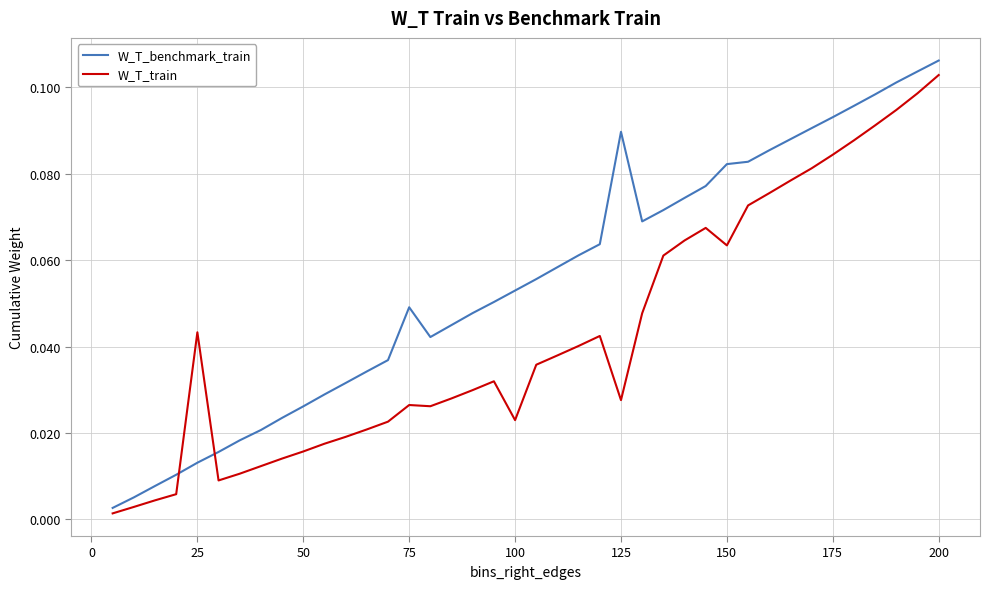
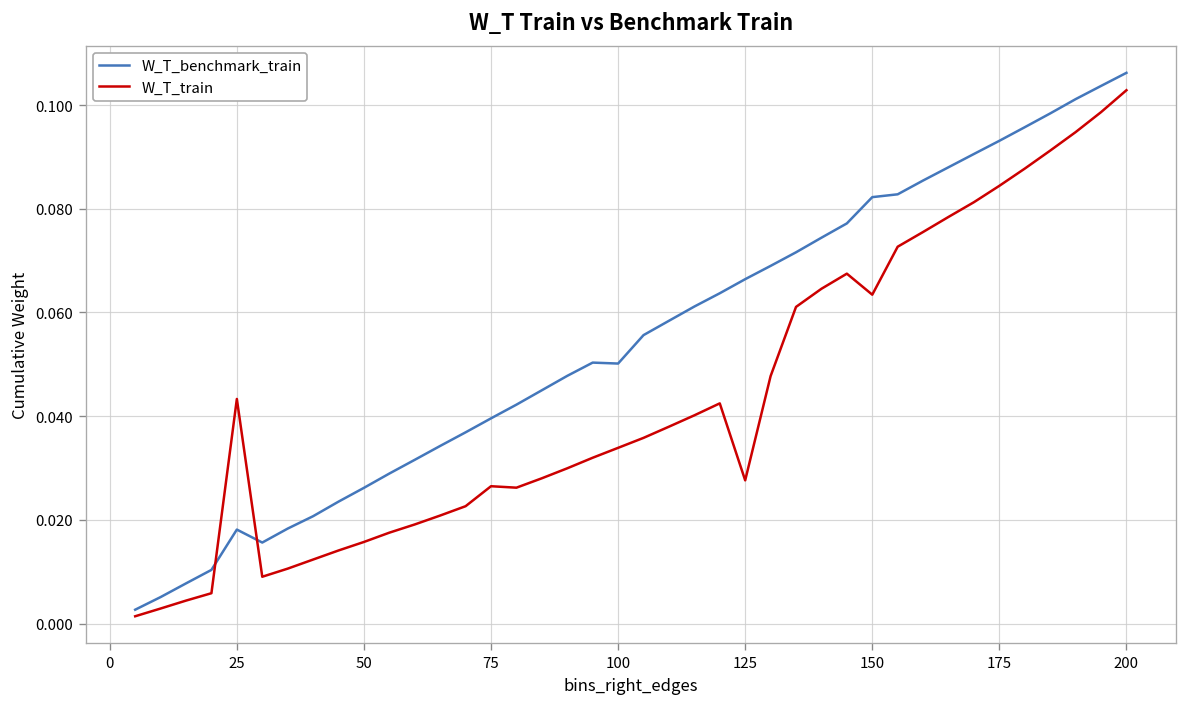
W_T_benchmark_train, 25: 0.013 -> 0.018
W_T_benchmark_train, 75: 0.049 -> 0.040
W_T_benchmark_train, 100: 0.053 -> 0.050
W_T_train, 100: 0.023 -> 0.034
W_T_benchmark_train, 125: 0.090 -> 0.066
